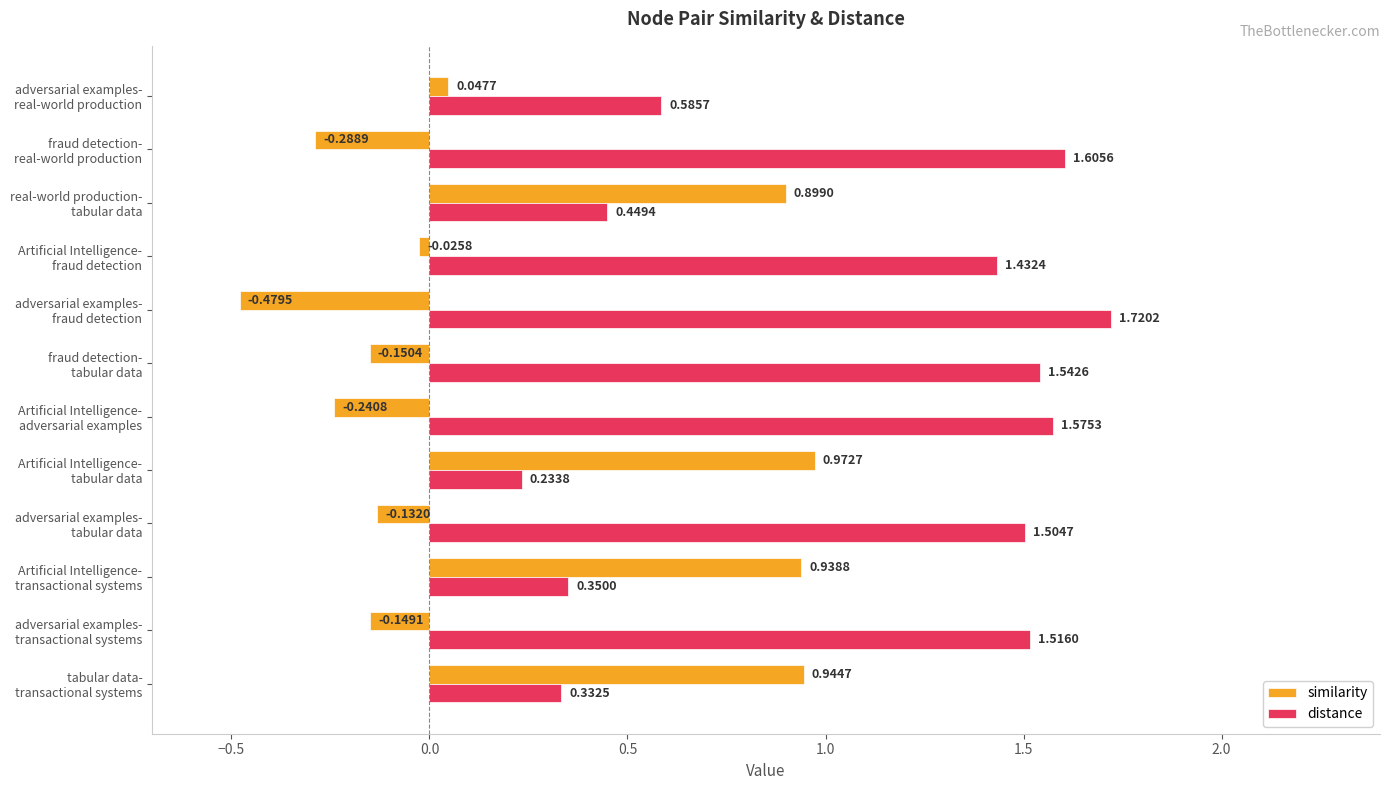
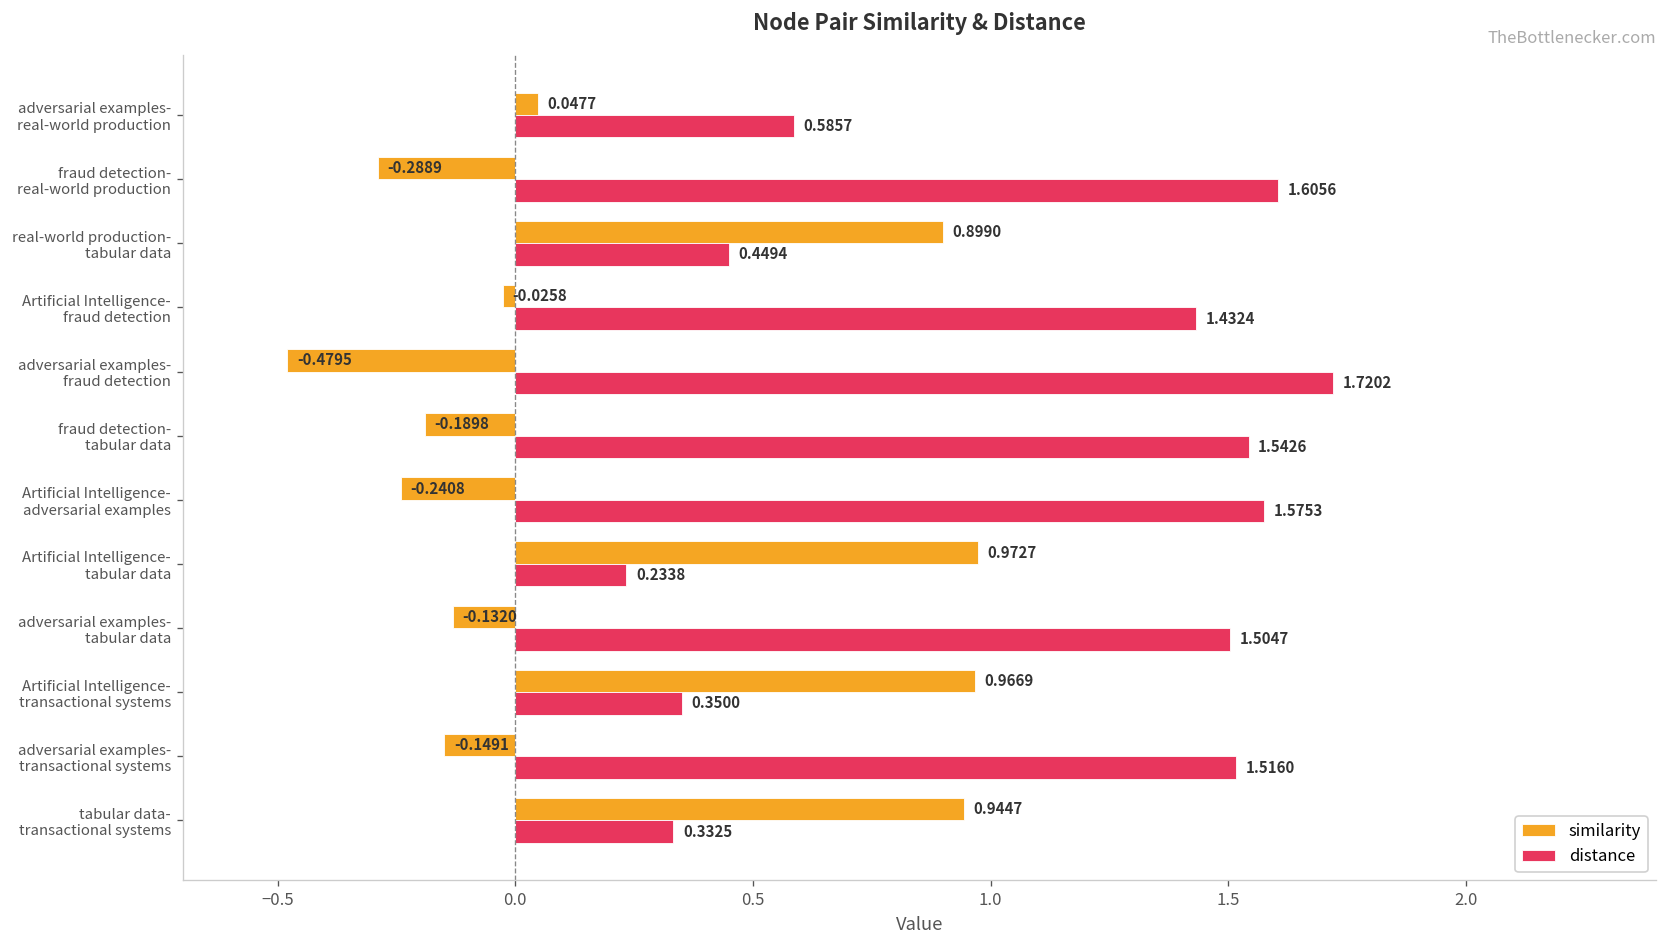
similarity, fraud detection- tabular data: -0.1504 -> -0.1898
similarity, Artificial Intelligence- transactional systems: 0.9388 -> 0.9669
